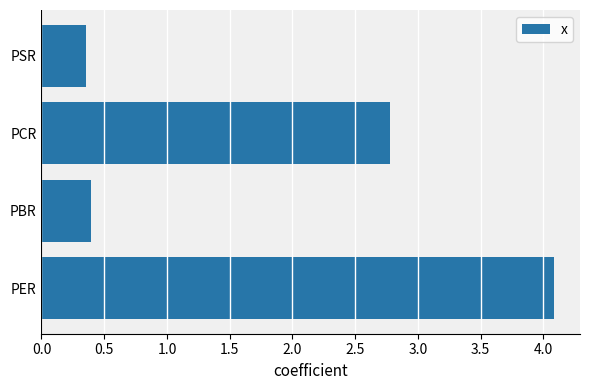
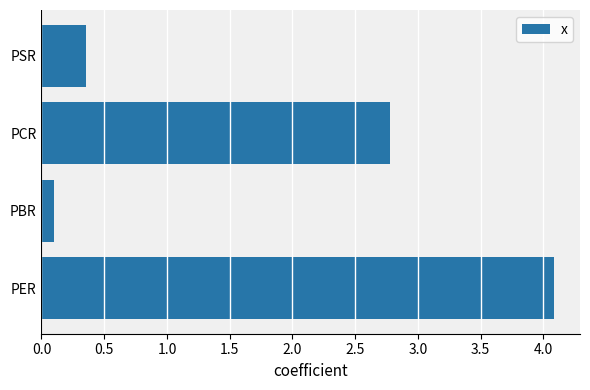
PBR: 0.40 -> 0.10
